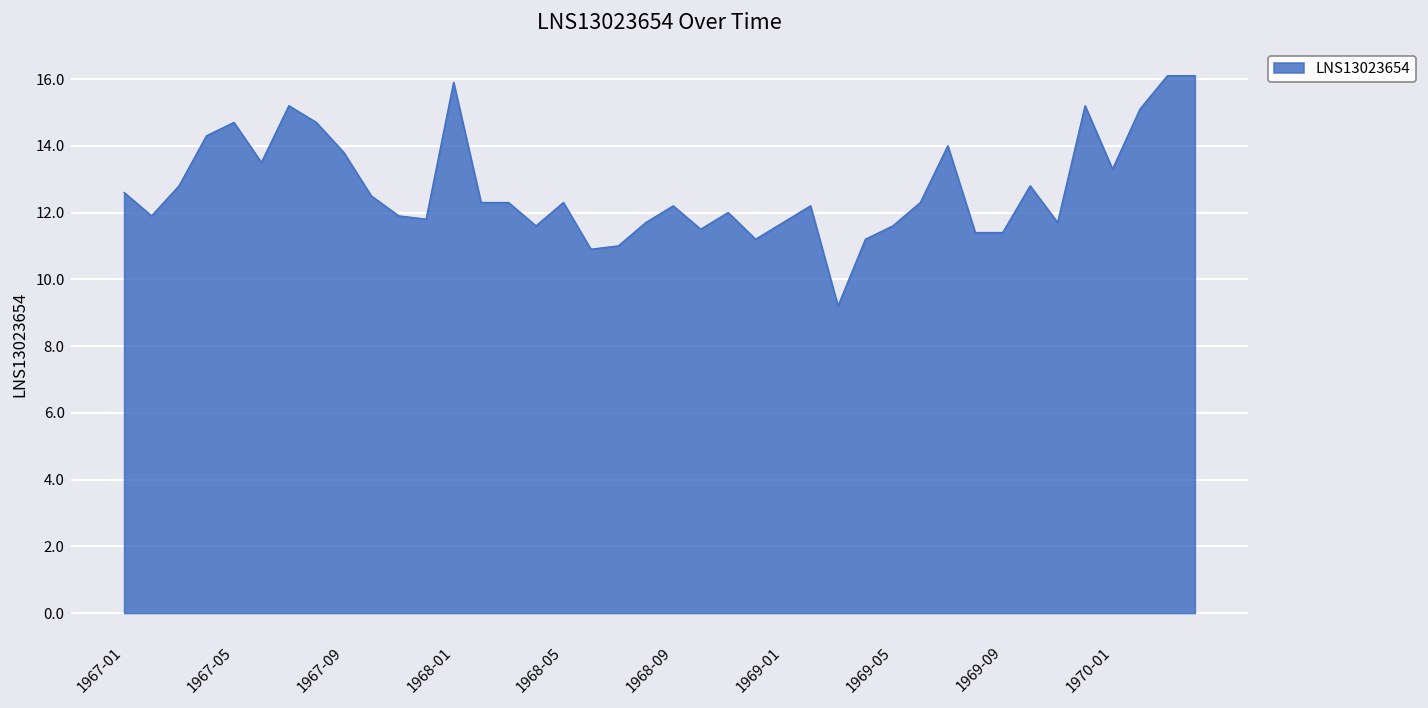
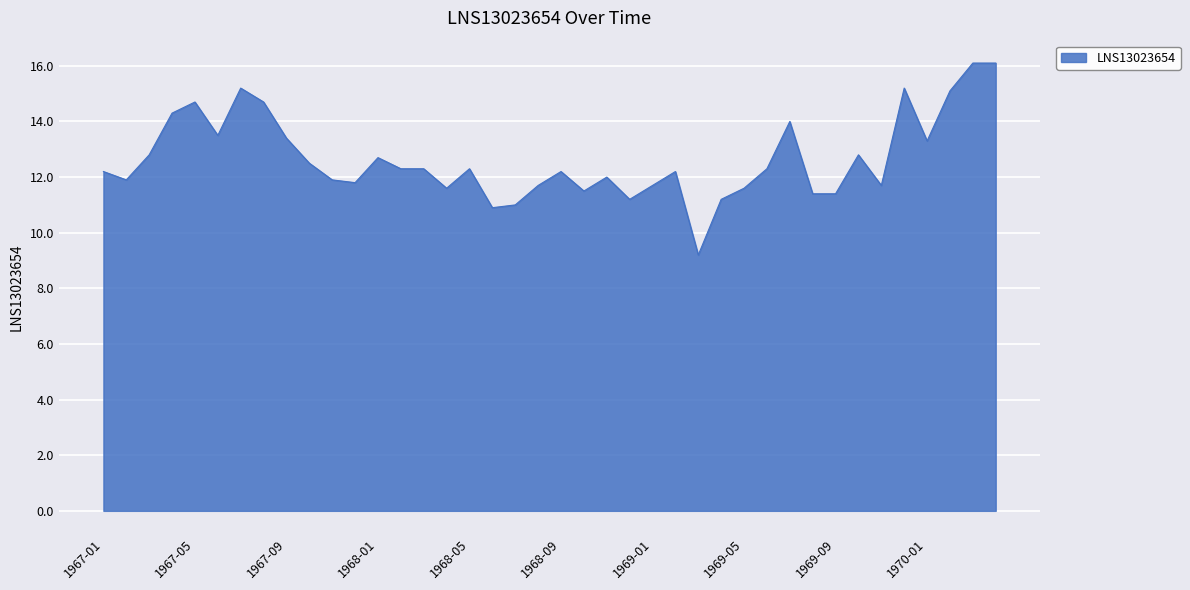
1967-01: 12.6 -> 12.2
1967-09: 13.8 -> 13.4
1968-01: 15.9 -> 12.7
